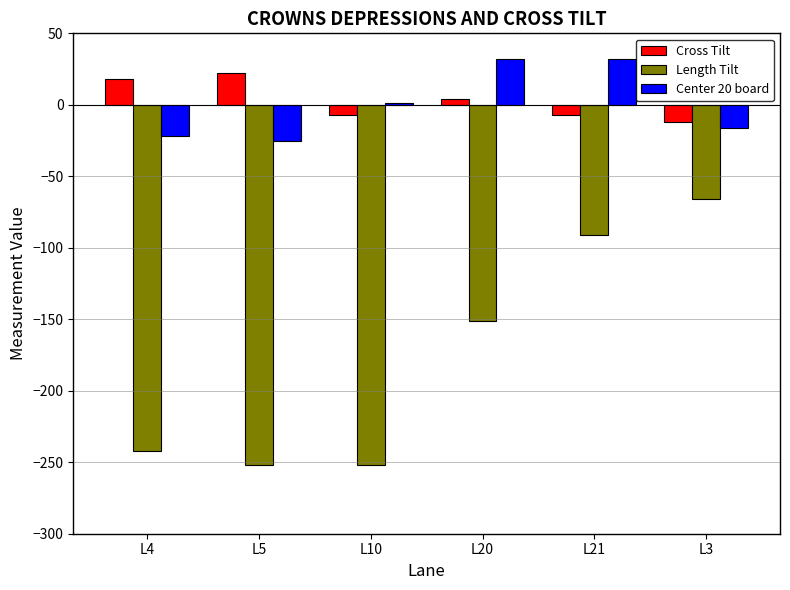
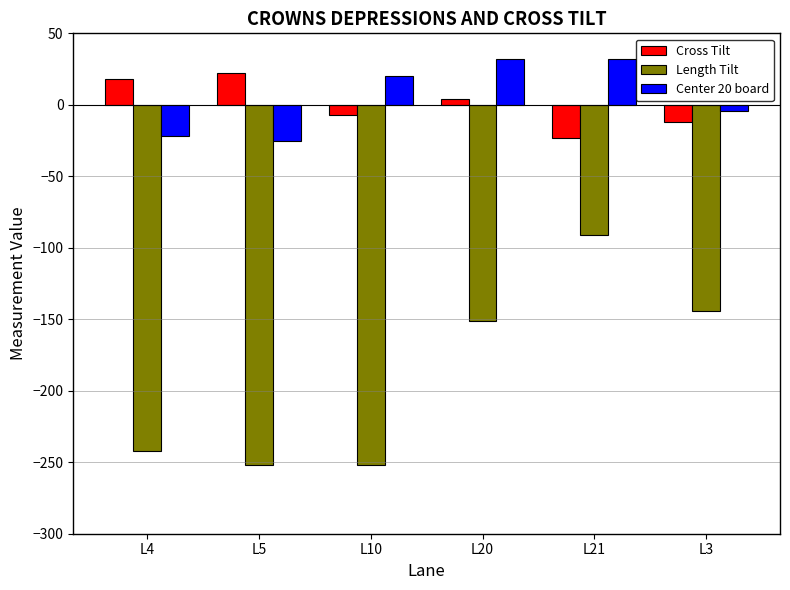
Center 20 board, L10: 1 -> 20
Cross Tilt, L21: -7 -> -23
Length Tilt, L3: -66 -> -144
Center 20 board, L3: -16 -> -4
